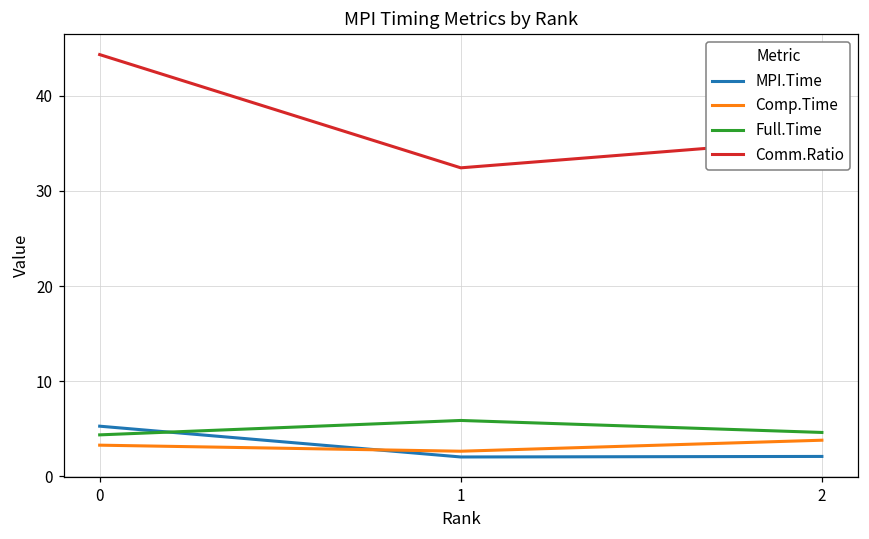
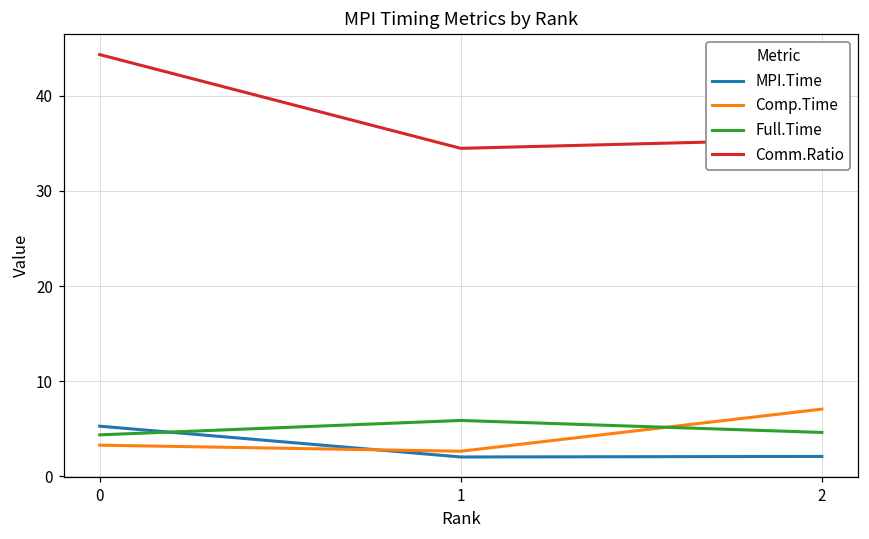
Comm.Ratio, 1: 32 -> 34
Comp.Time, 2: 4 -> 7
